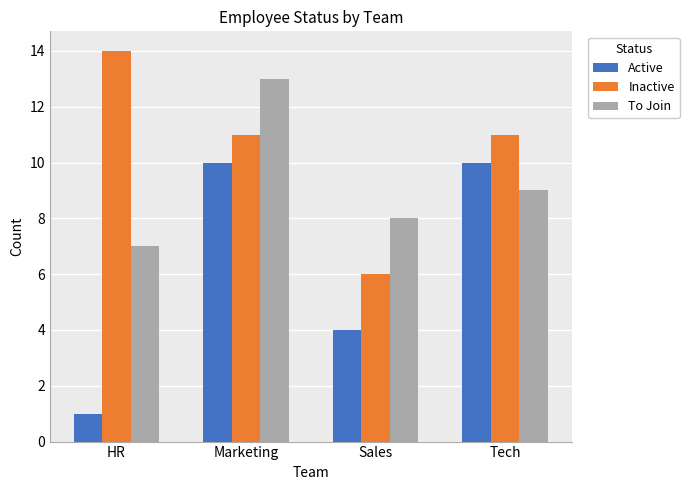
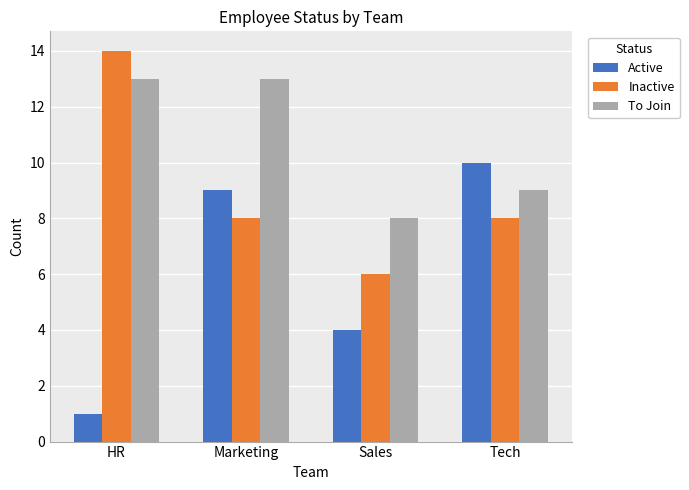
To Join, HR: 7 -> 13
Active, Marketing: 10 -> 9
Inactive, Marketing: 11 -> 8
Inactive, Tech: 11 -> 8
